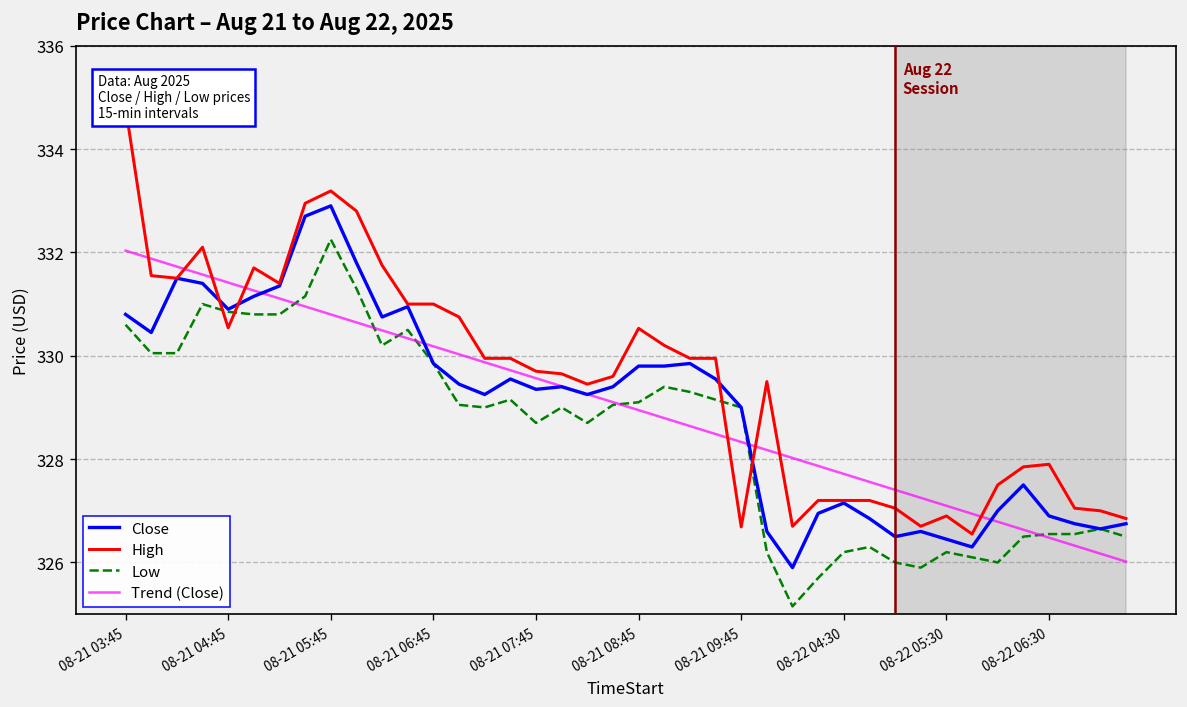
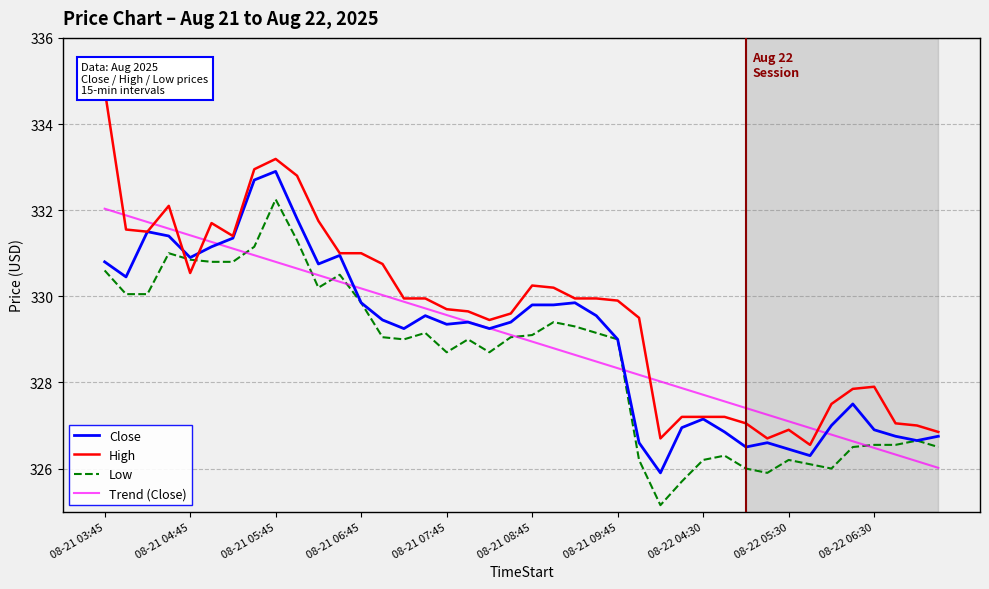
High, 08-21 08:45: 330.5 -> 330.3
High, 08-21 09:45: 326.7 -> 329.9
